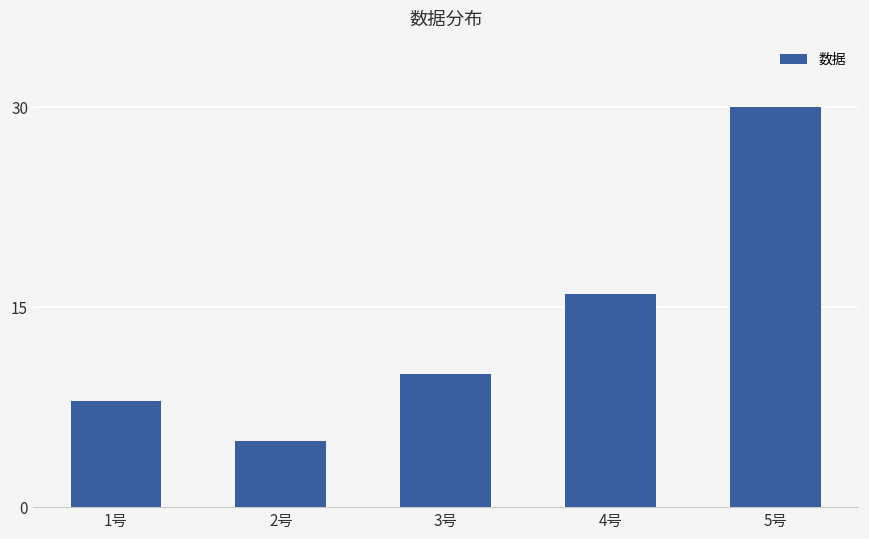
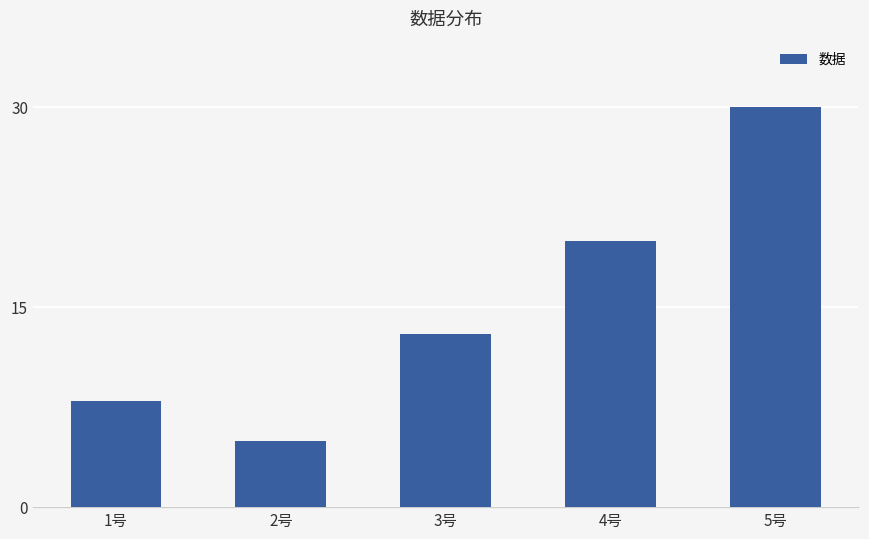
3号: 10 -> 13
4号: 16 -> 20
